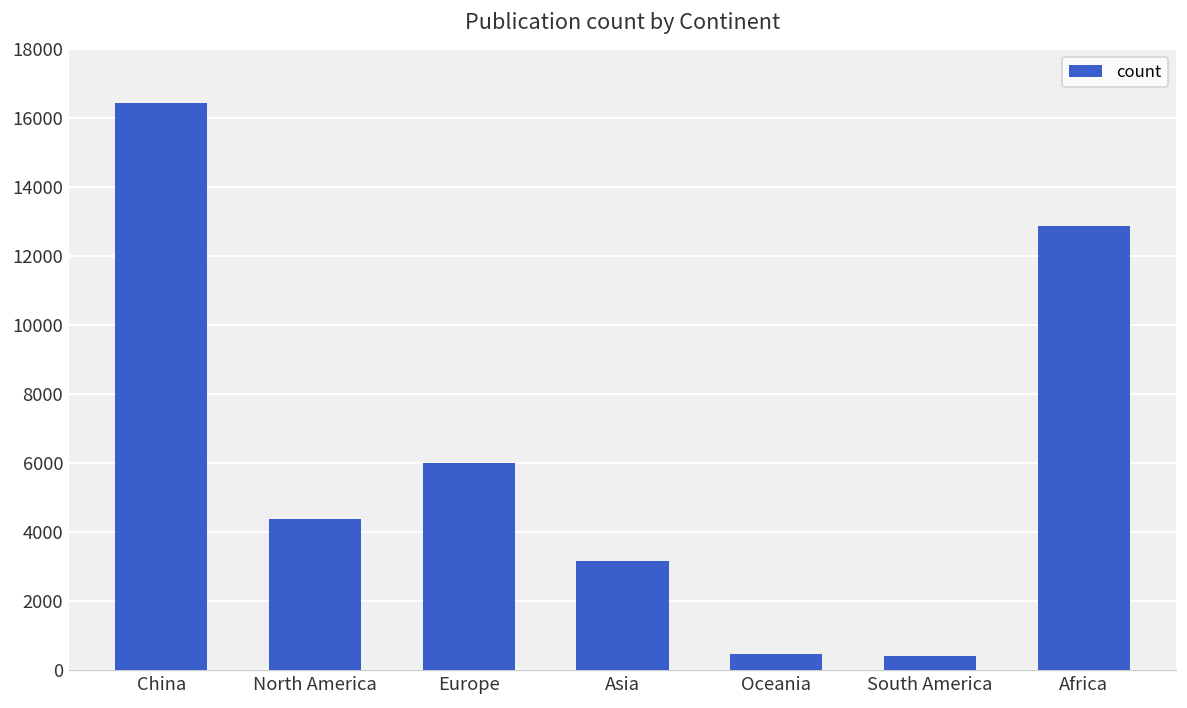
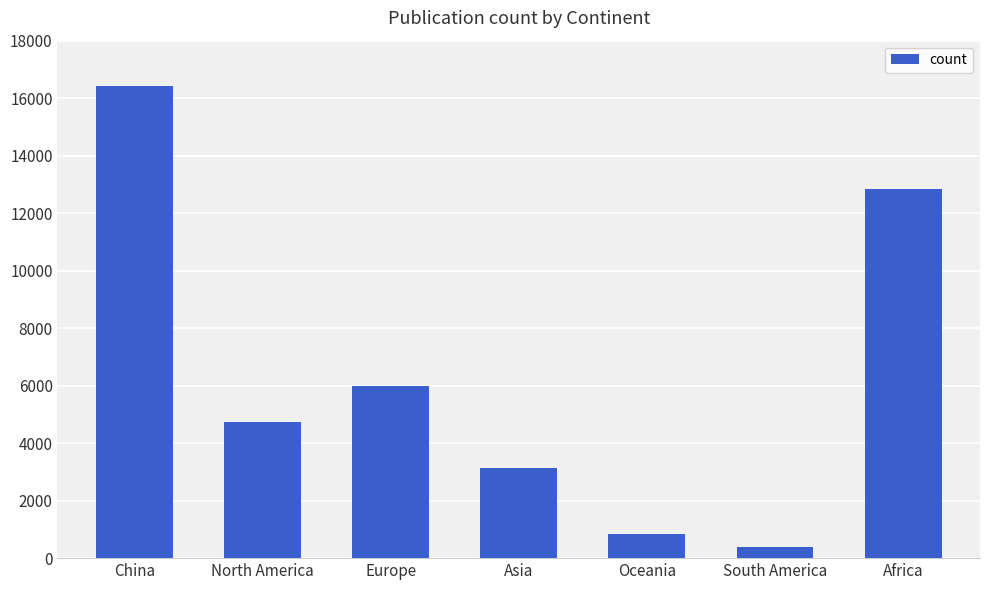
North America: 4400 -> 4700
Oceania: 500 -> 800
